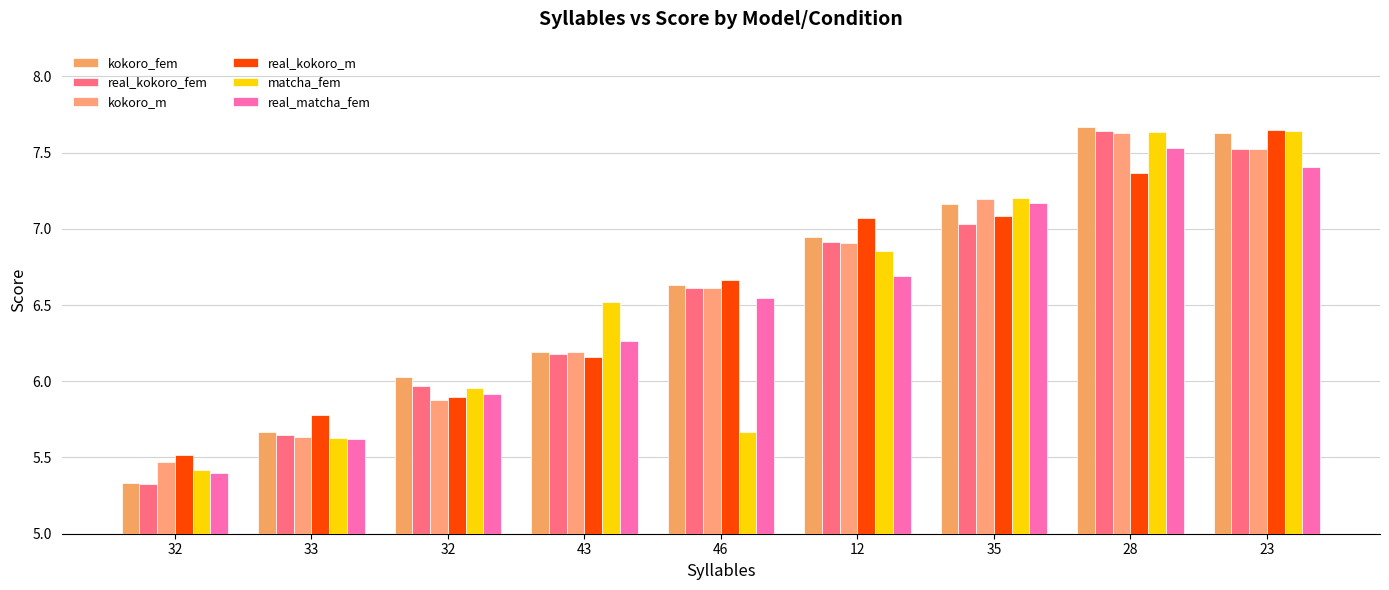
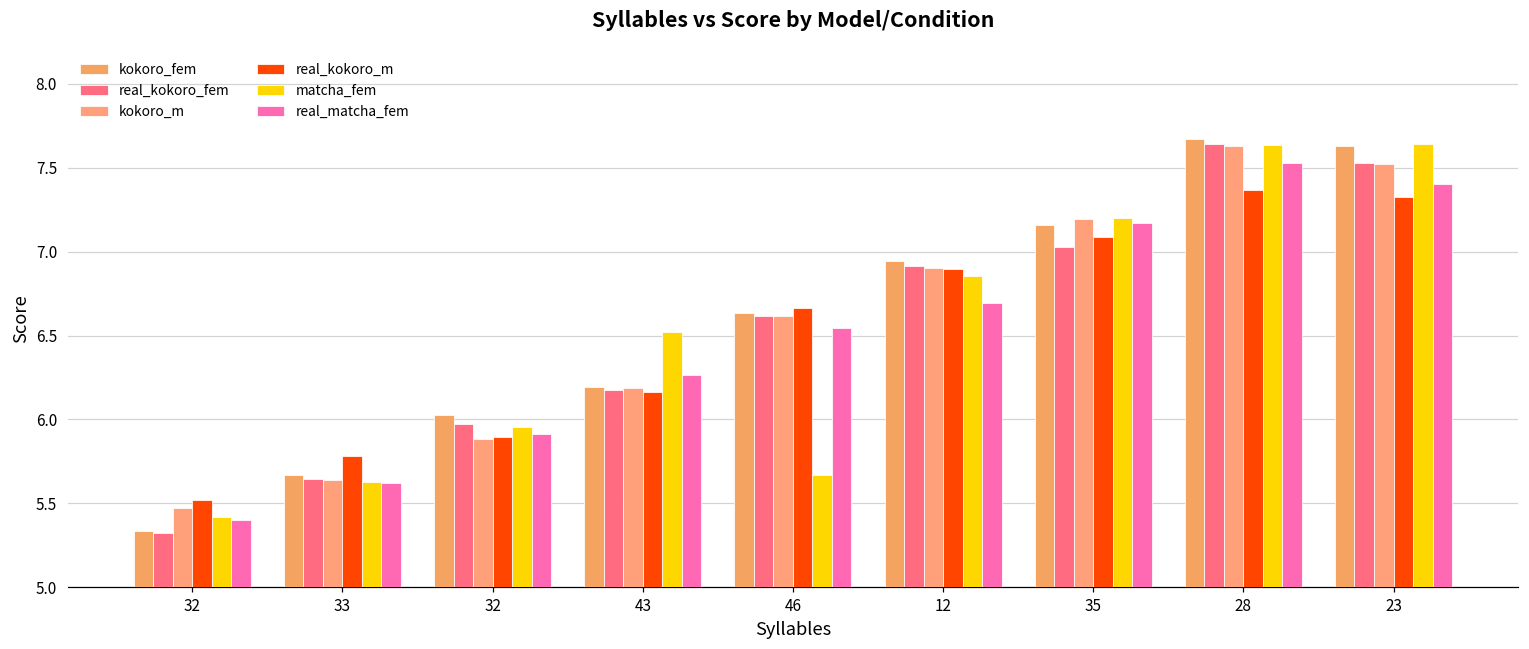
real_kokoro_m, 12: 7.07 -> 6.90
real_kokoro_m, 23: 7.65 -> 7.33
